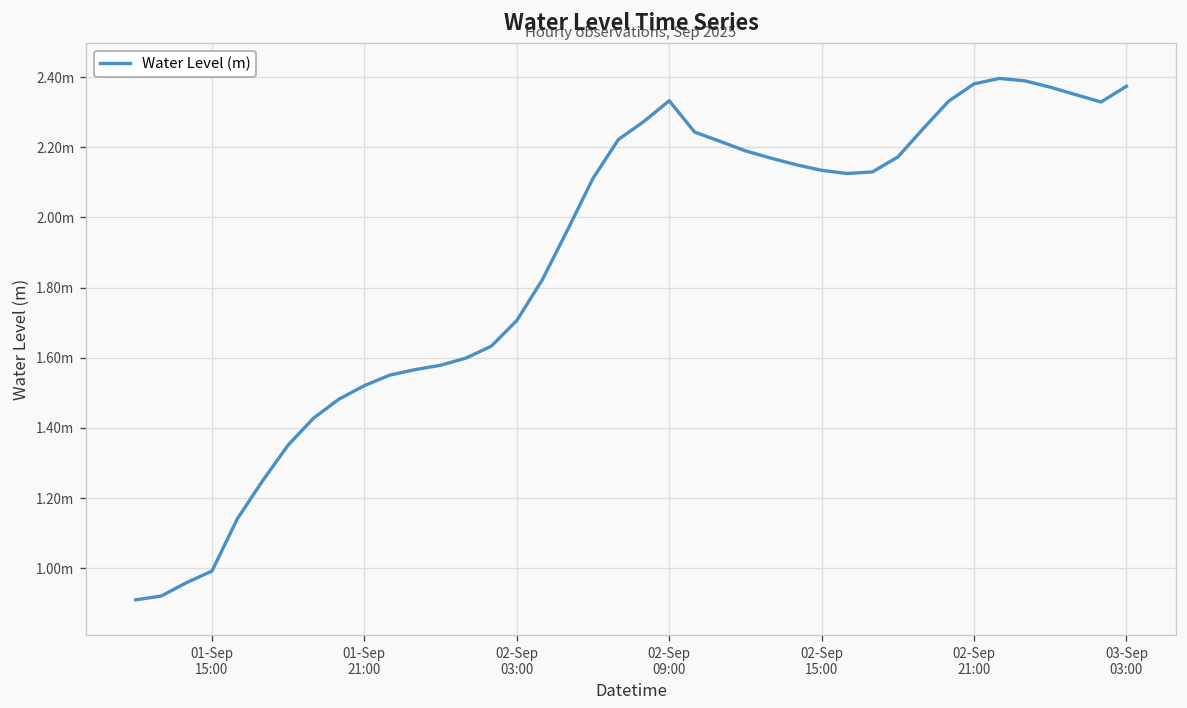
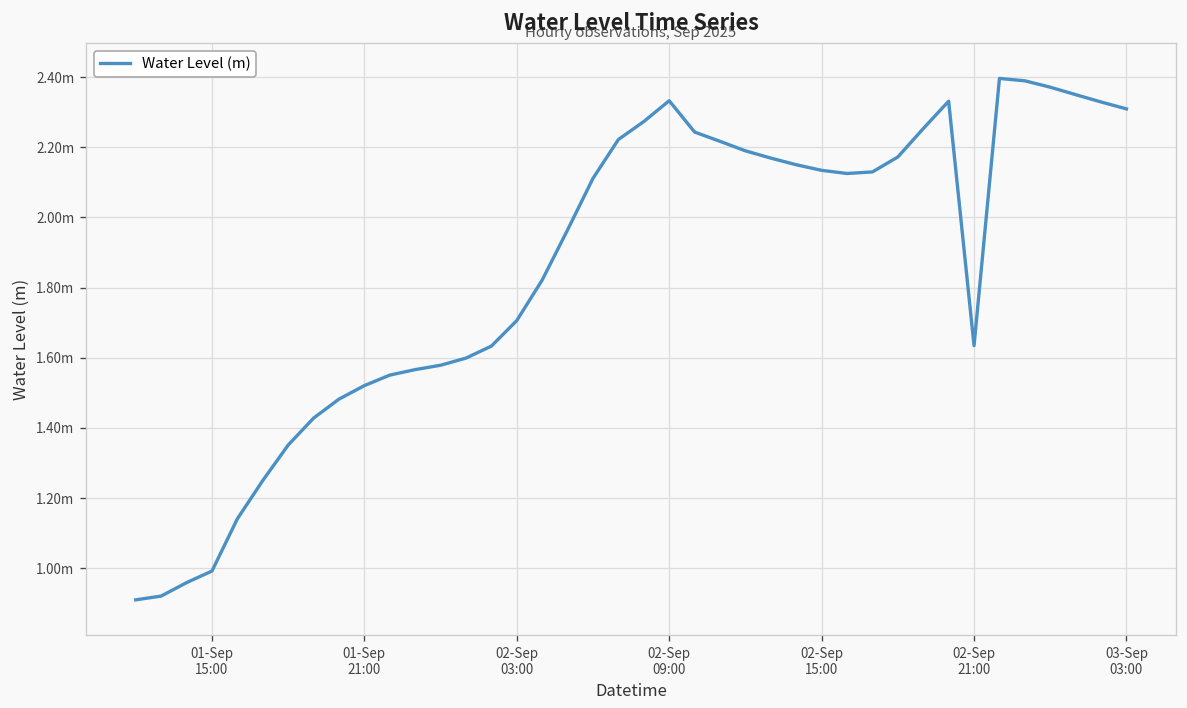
02-Sep 21:00: 2.38m -> 1.63m
03-Sep 03:00: 2.37m -> 2.31m
